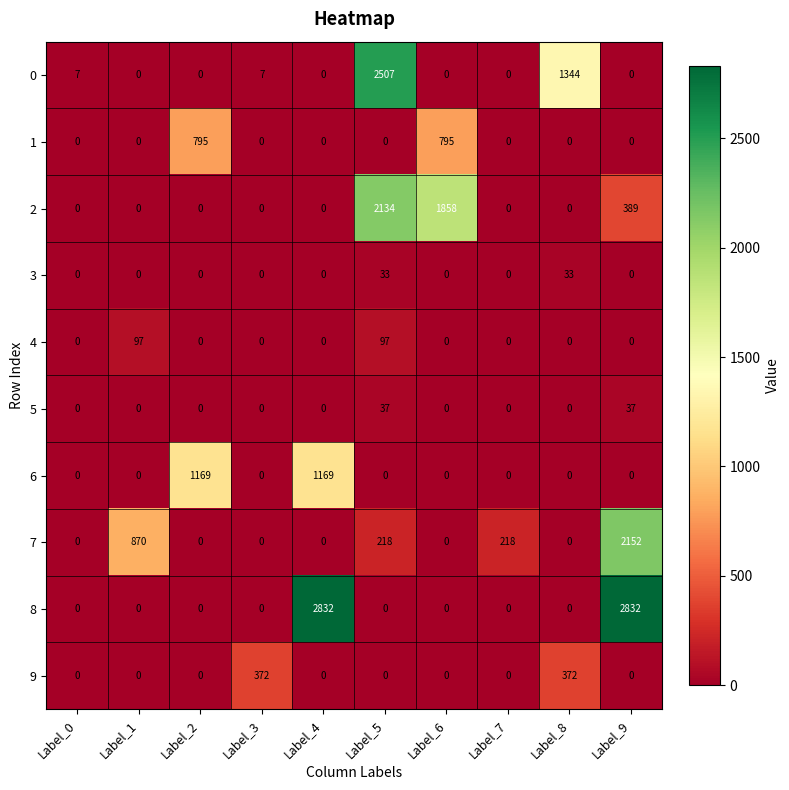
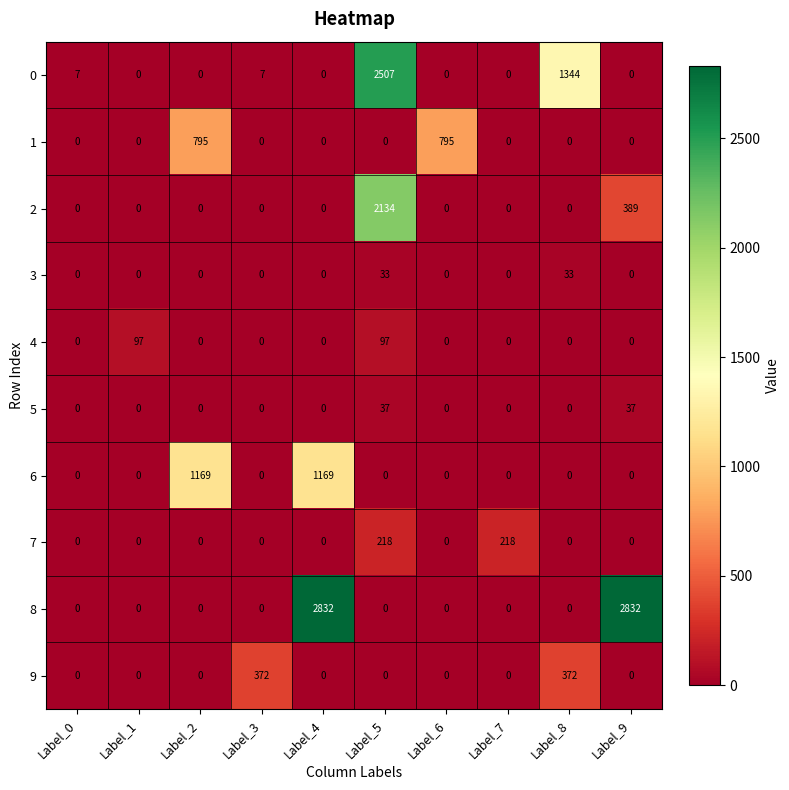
2, Label_6: 1858 -> 0
7, Label_1: 870 -> 0
7, Label_9: 2152 -> 0
